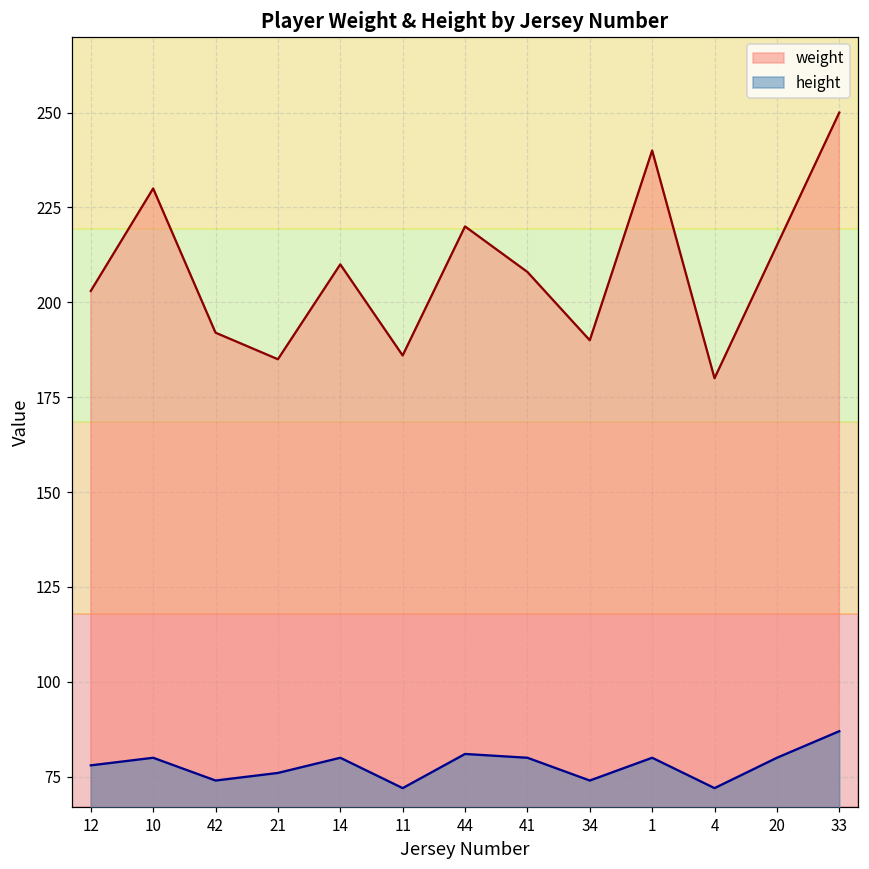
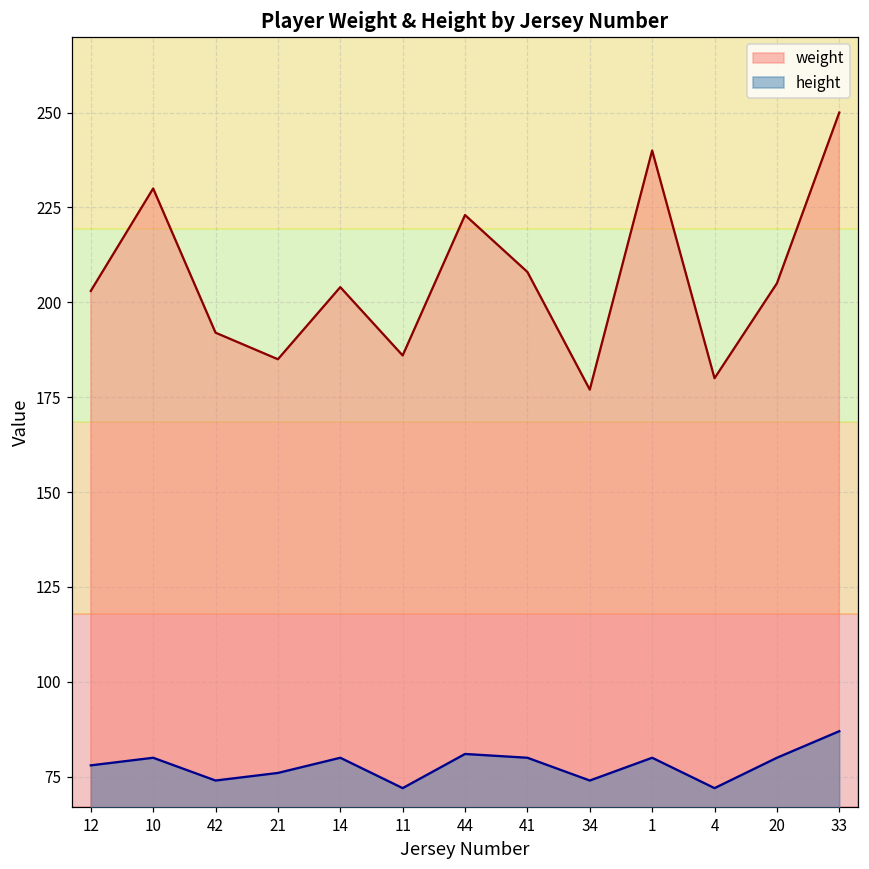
weight, 14: 210 -> 204
weight, 44: 220 -> 223
weight, 34: 190 -> 177
weight, 20: 215 -> 205
